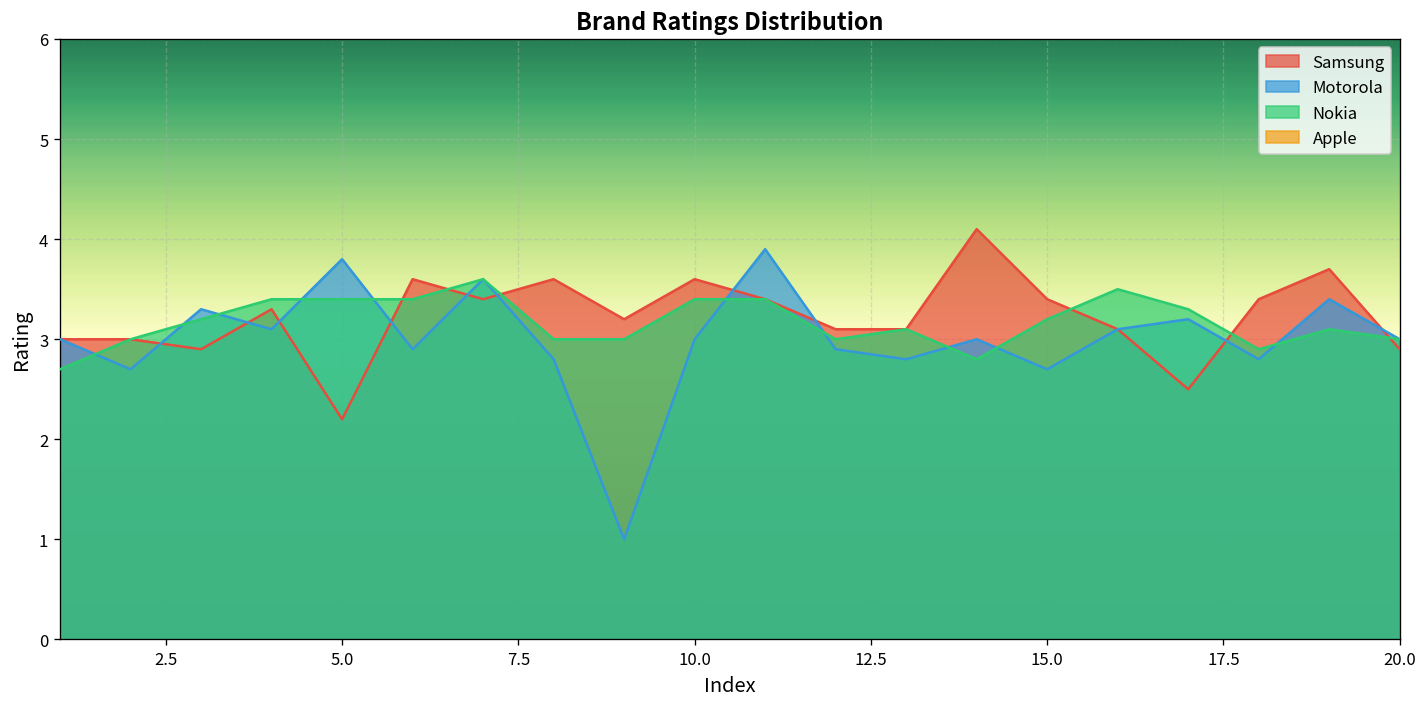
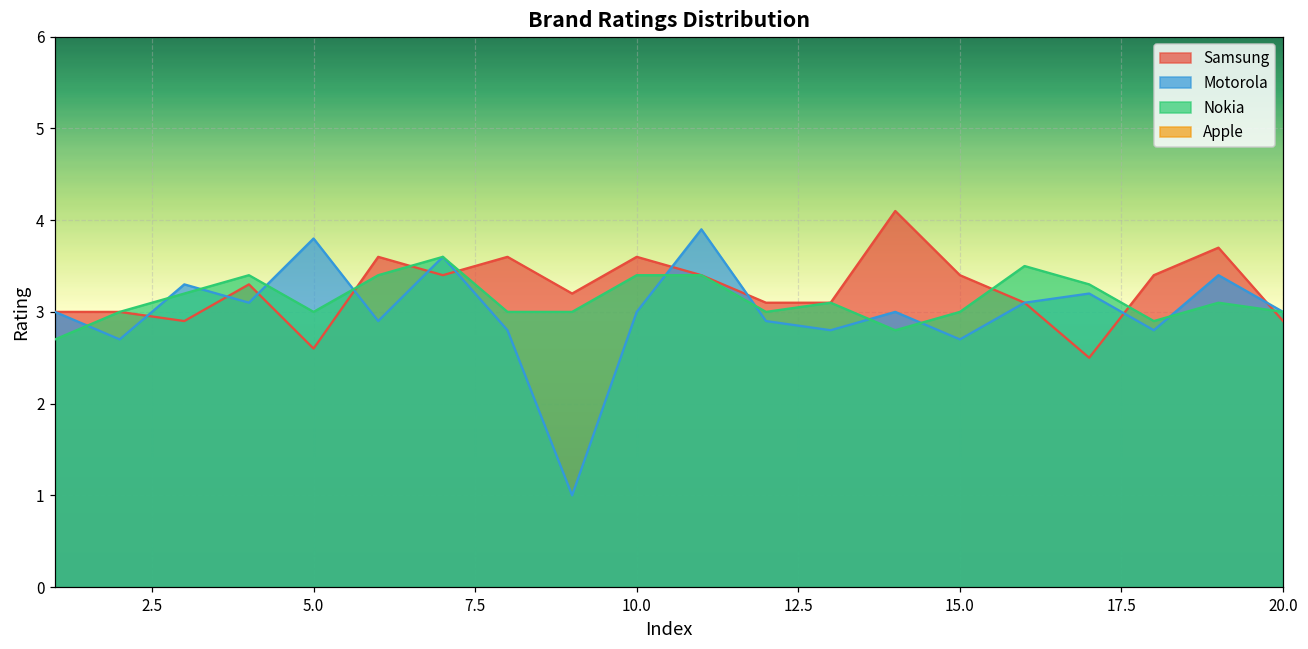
Samsung, 5.0: 2.2 -> 2.6
Nokia, 5.0: 3.4 -> 3.0
Nokia, 15.0: 3.2 -> 3.0
